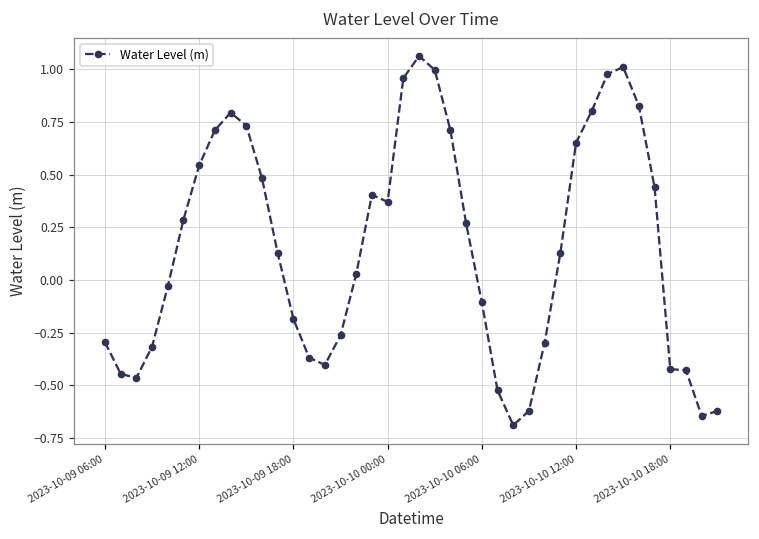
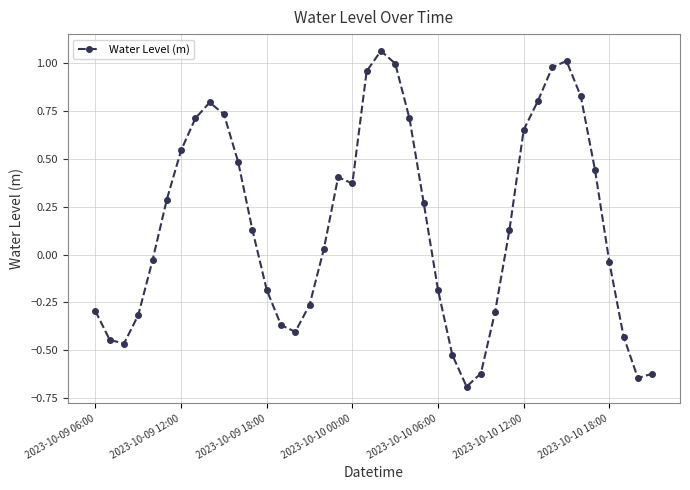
2023-10-10 06:00: -0.11 -> -0.18
2023-10-10 18:00: -0.42 -> -0.04
